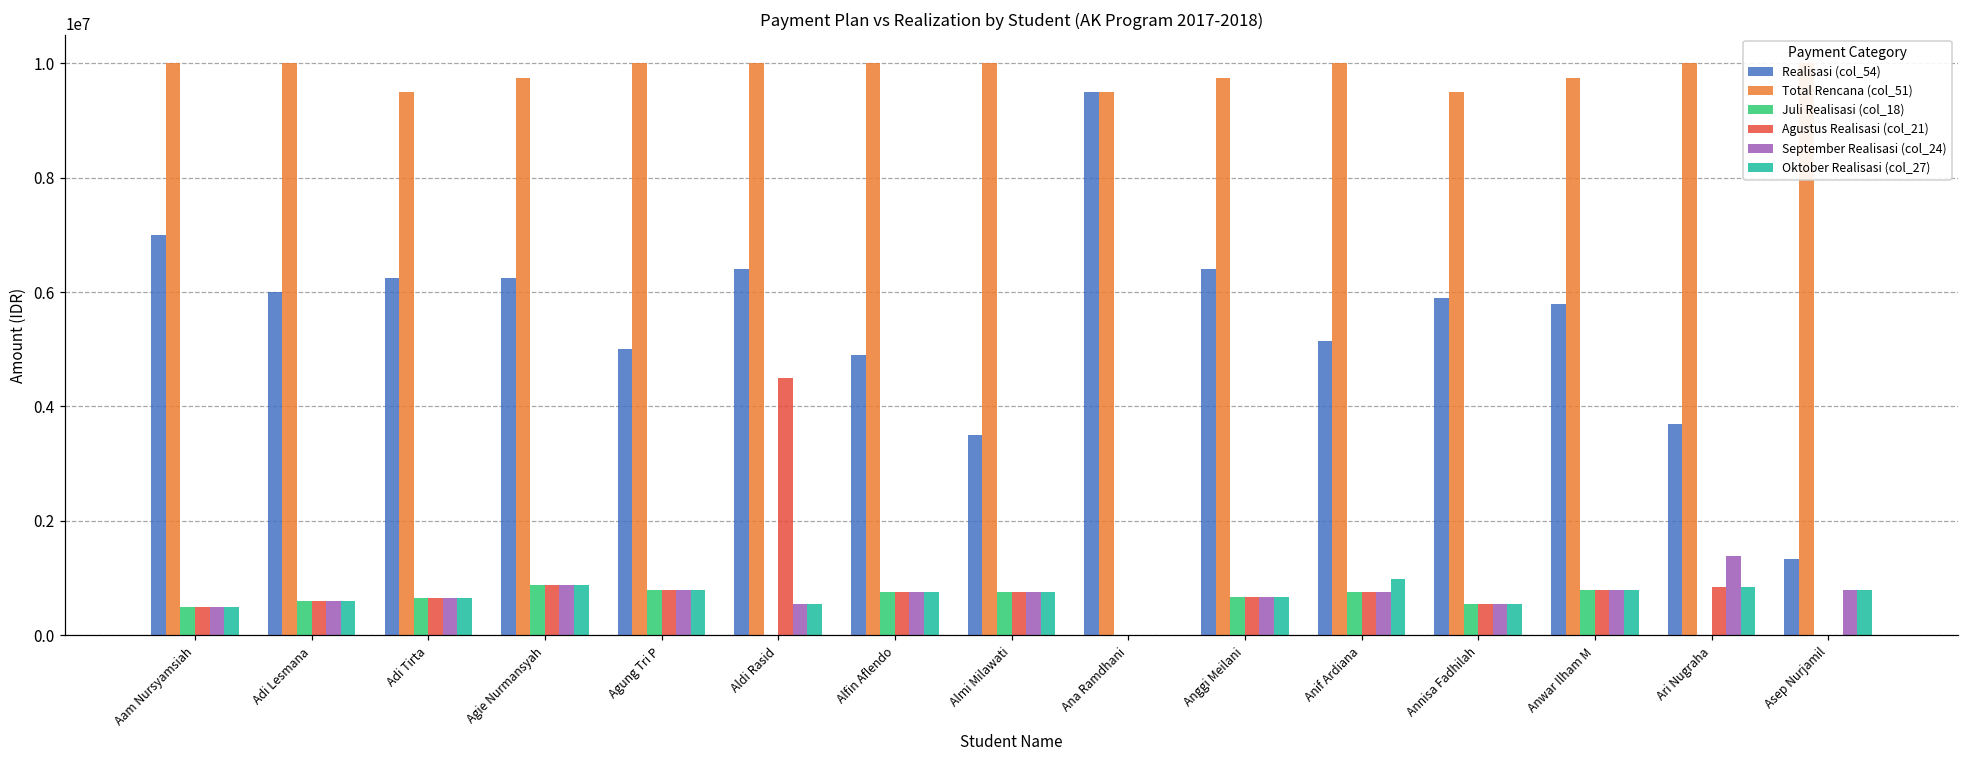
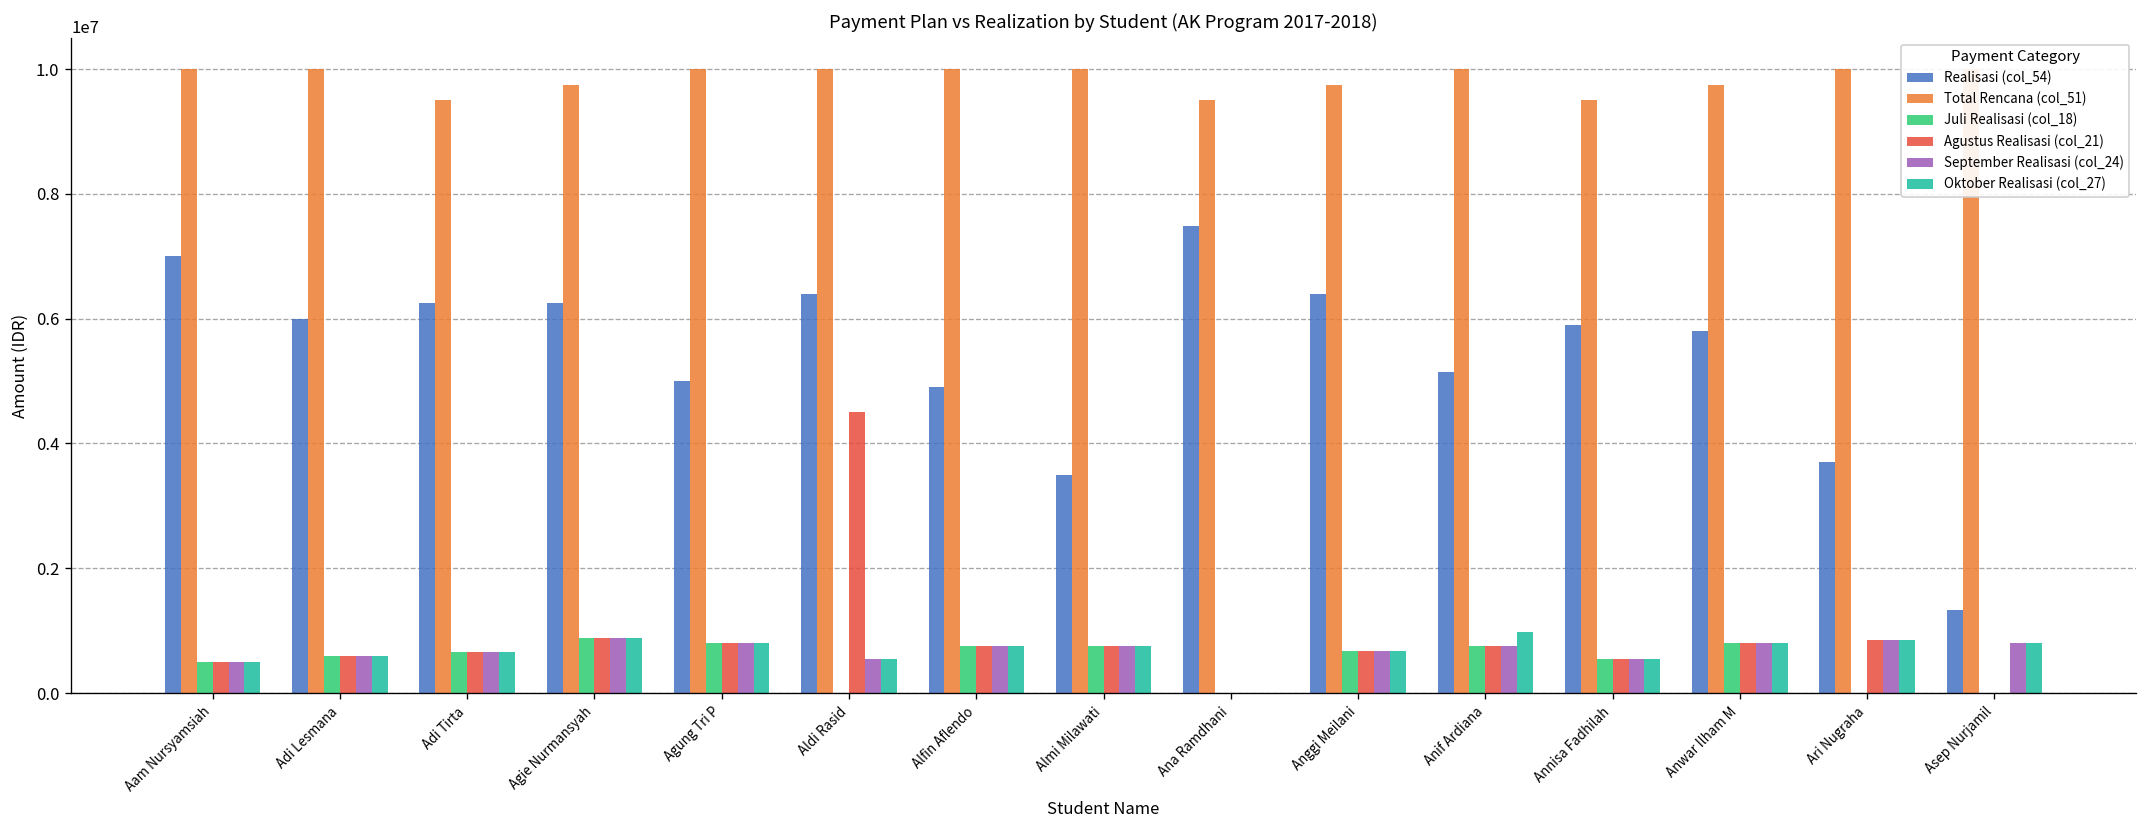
Realisasi (col_54), Ana Ramdhani: 9500000 -> 7500000
September Realisasi (col_24), Ari Nugraha: 1400000 -> 900000
